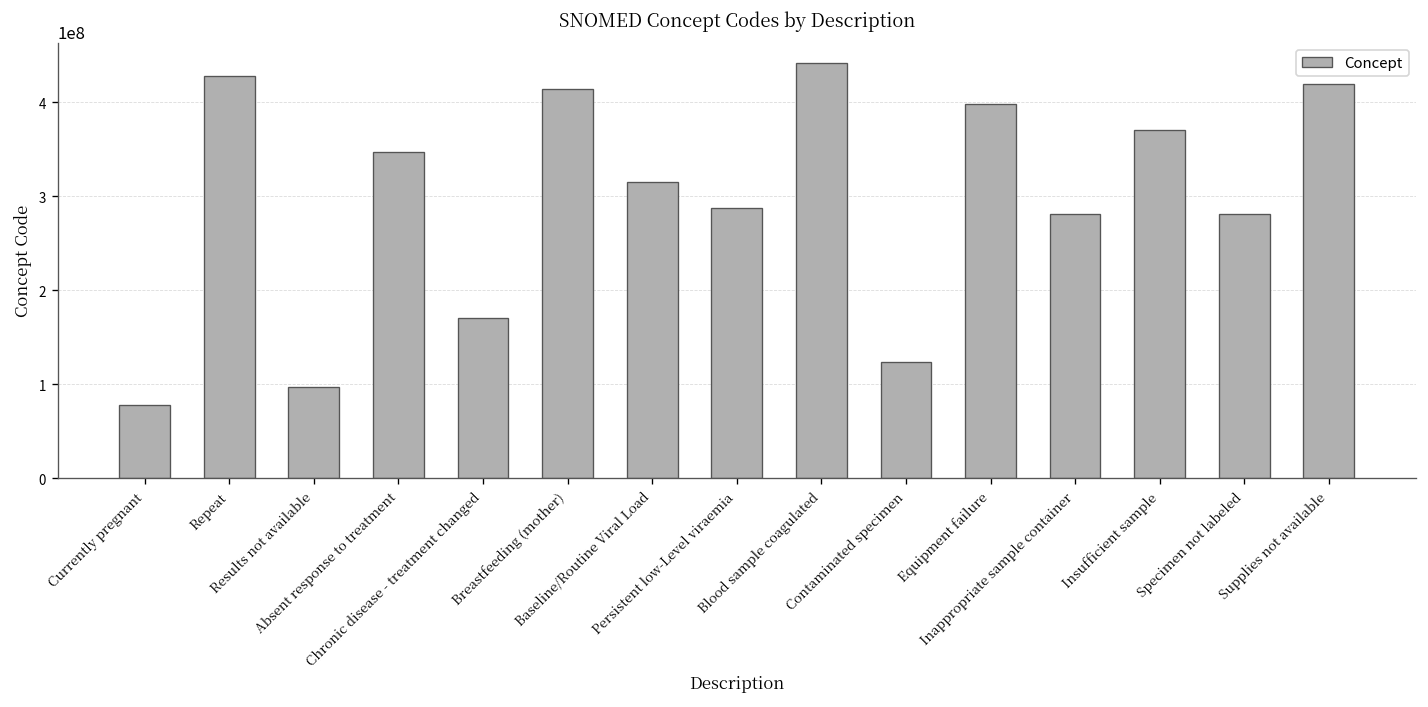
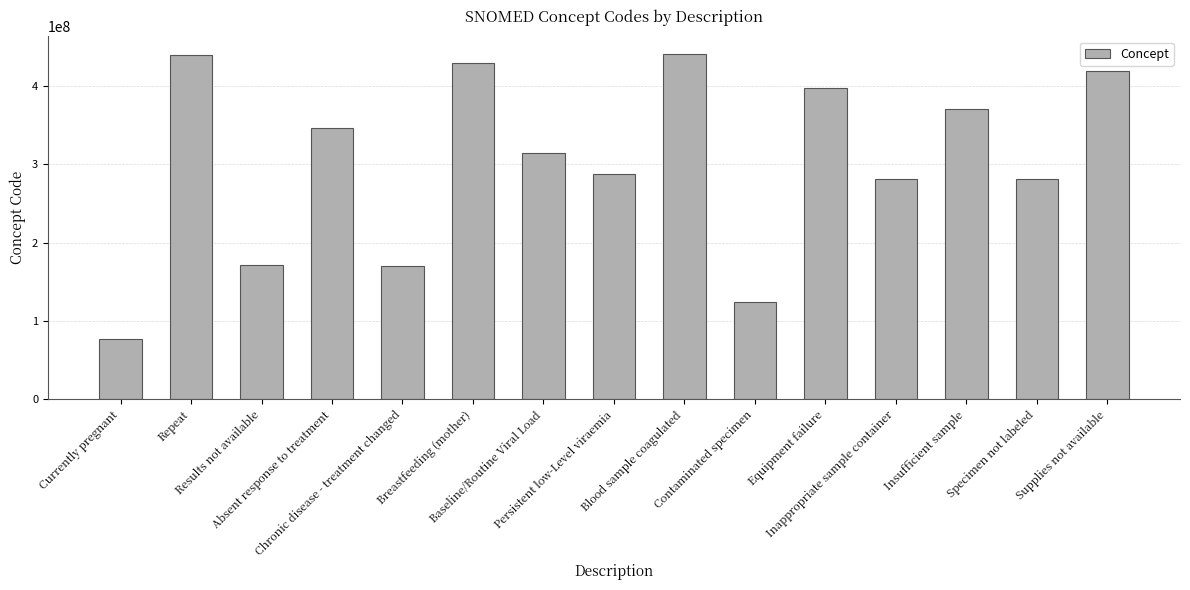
Repeat: 430000000 -> 440000000
Results not available: 100000000 -> 170000000
Breastfeeding (mother): 410000000 -> 430000000
